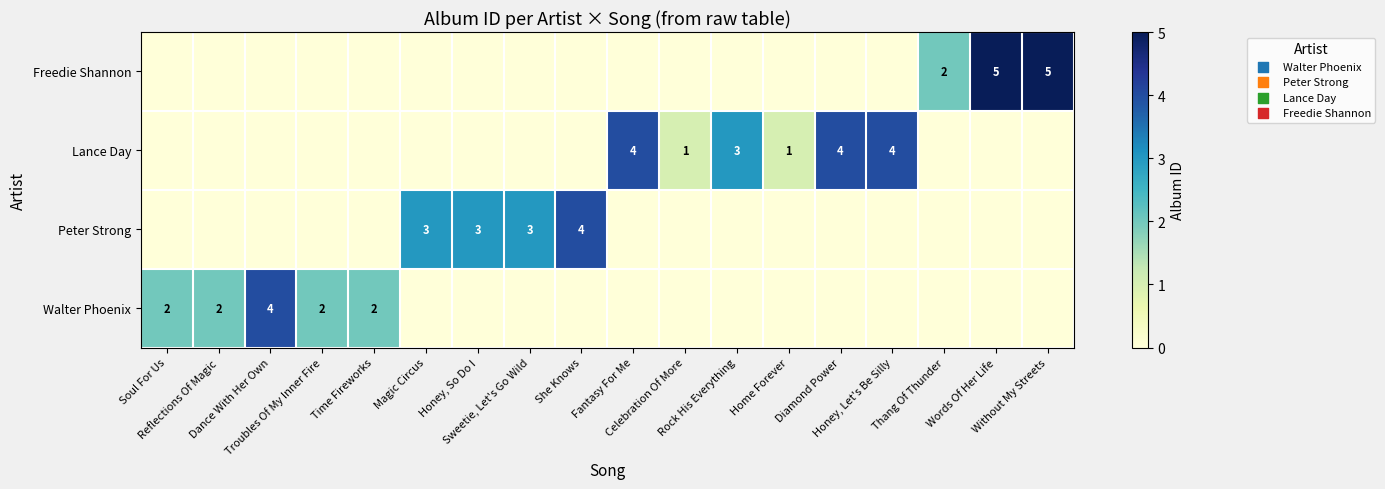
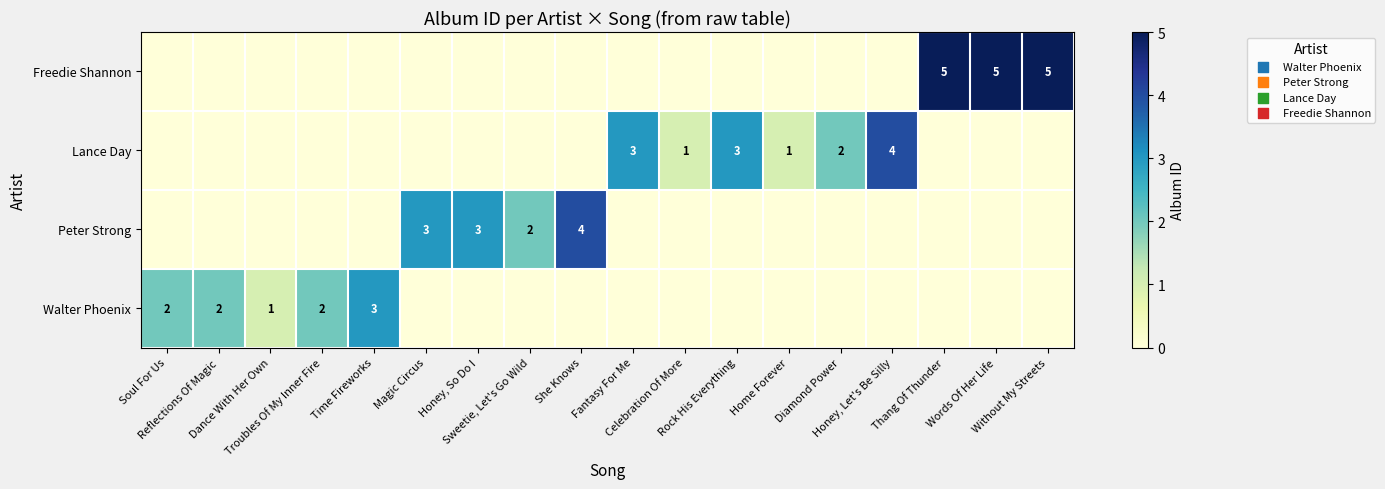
Freedie Shannon, Thang Of Thunder: 2 -> 5
Lance Day, Fantasy For Me: 4 -> 3
Lance Day, Diamond Power: 4 -> 2
Peter Strong, Sweetie, Let's Go Wild: 3 -> 2
Walter Phoenix, Dance With Her Own: 4 -> 1
Walter Phoenix, Time Fireworks: 2 -> 3
